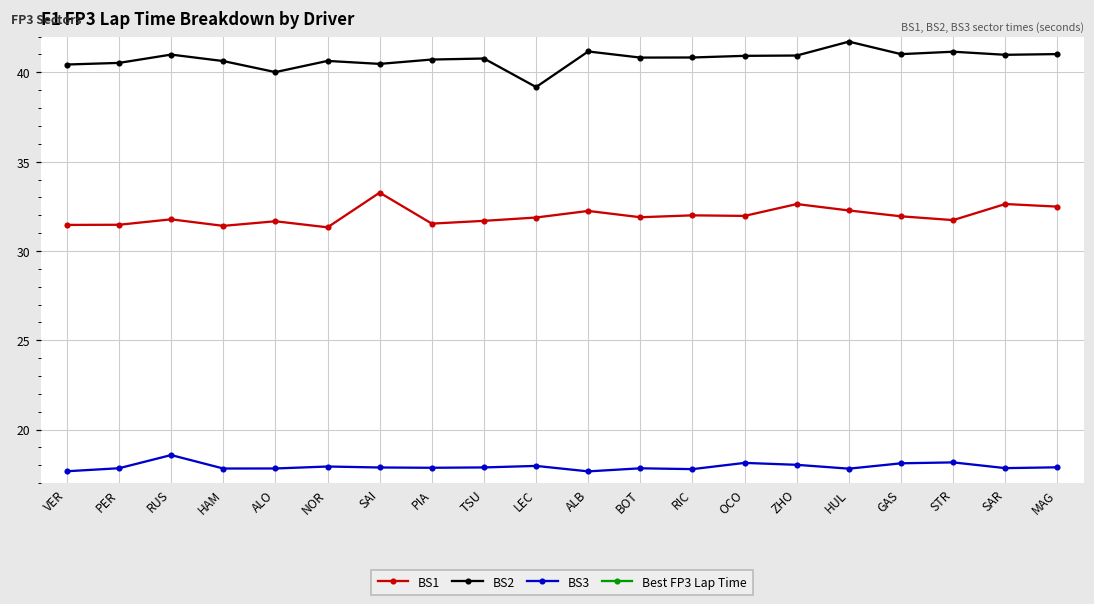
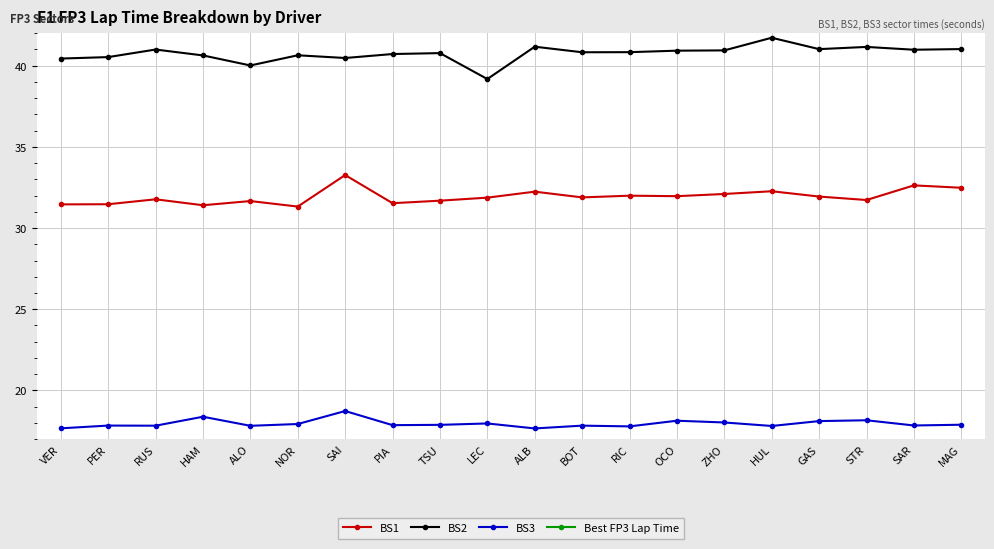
BS3, RUS: 18.6 -> 17.8
BS3, HAM: 17.8 -> 18.4
BS3, SAI: 17.9 -> 18.7
BS1, ZHO: 32.6 -> 32.1
